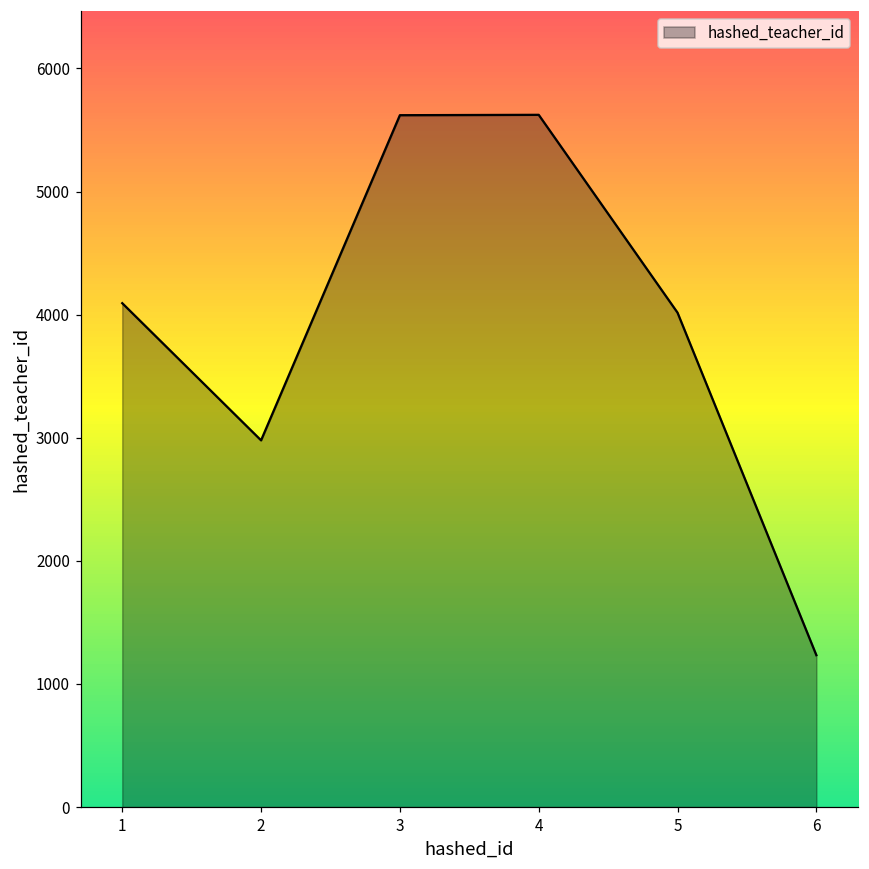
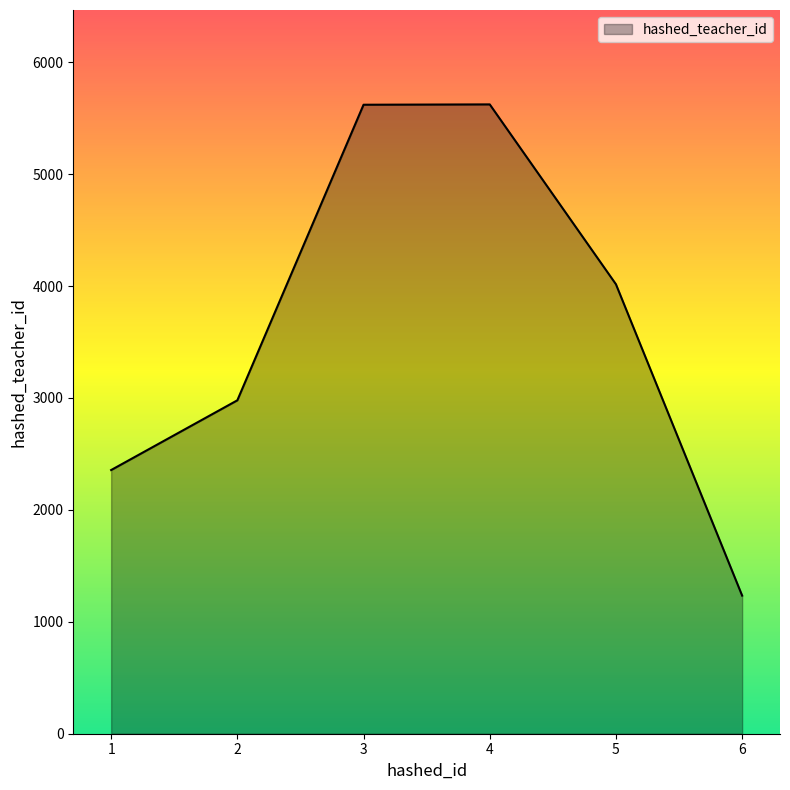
1: 4090 -> 2360
